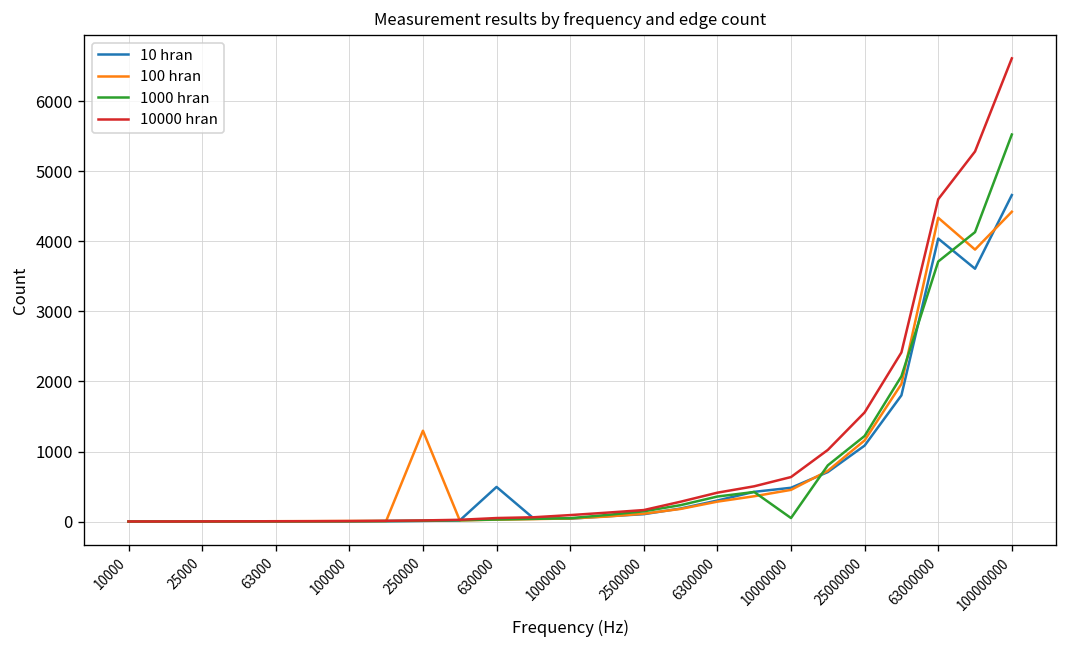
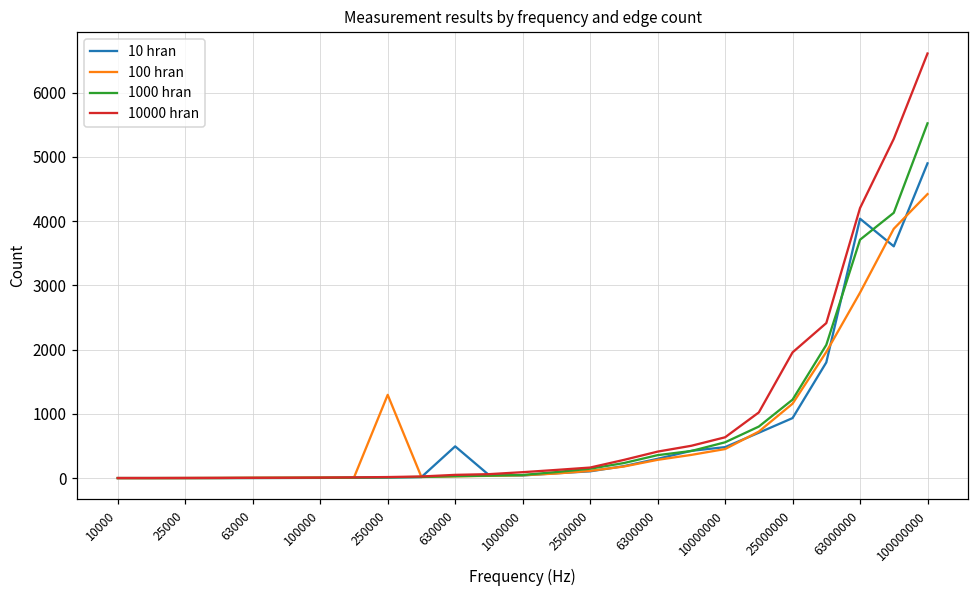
1000 hran, 10000000: 100 -> 600
10 hran, 25000000: 1100 -> 900
10000 hran, 25000000: 1600 -> 2000
100 hran, 63000000: 4300 -> 2900
10000 hran, 63000000: 4600 -> 4200
10 hran, 100000000: 4700 -> 4900
